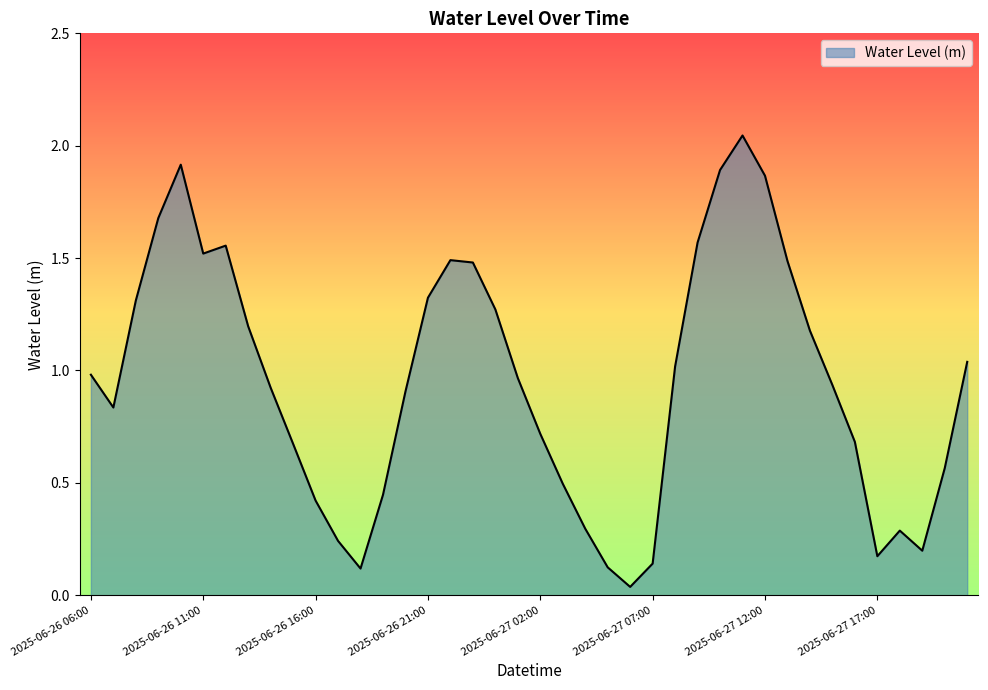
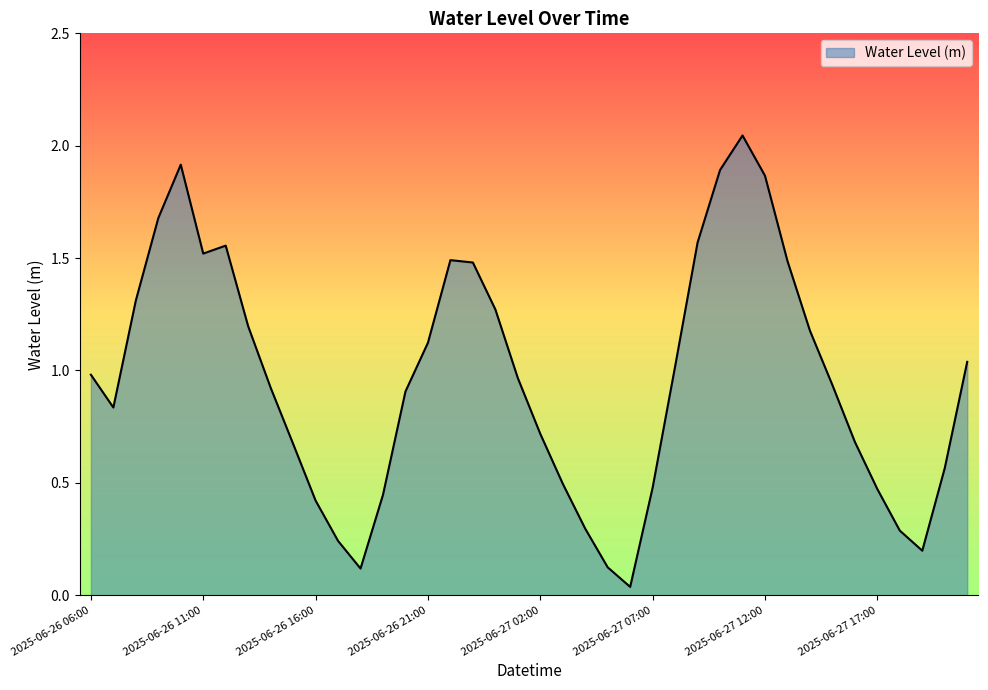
2025-06-26 21:00: 1.32 -> 1.12
2025-06-27 07:00: 0.14 -> 0.48
2025-06-27 17:00: 0.17 -> 0.47
